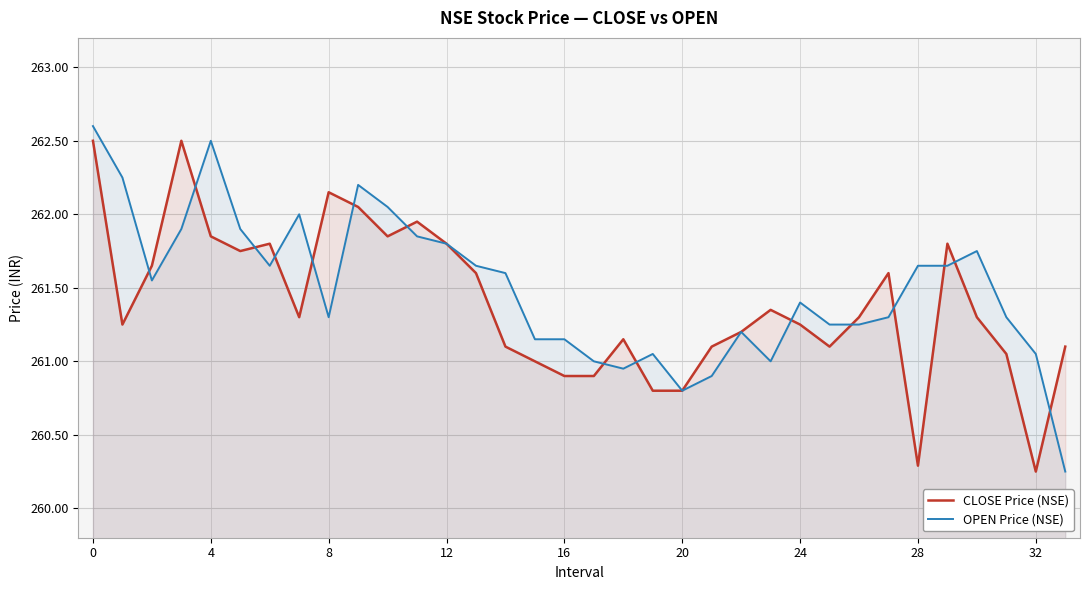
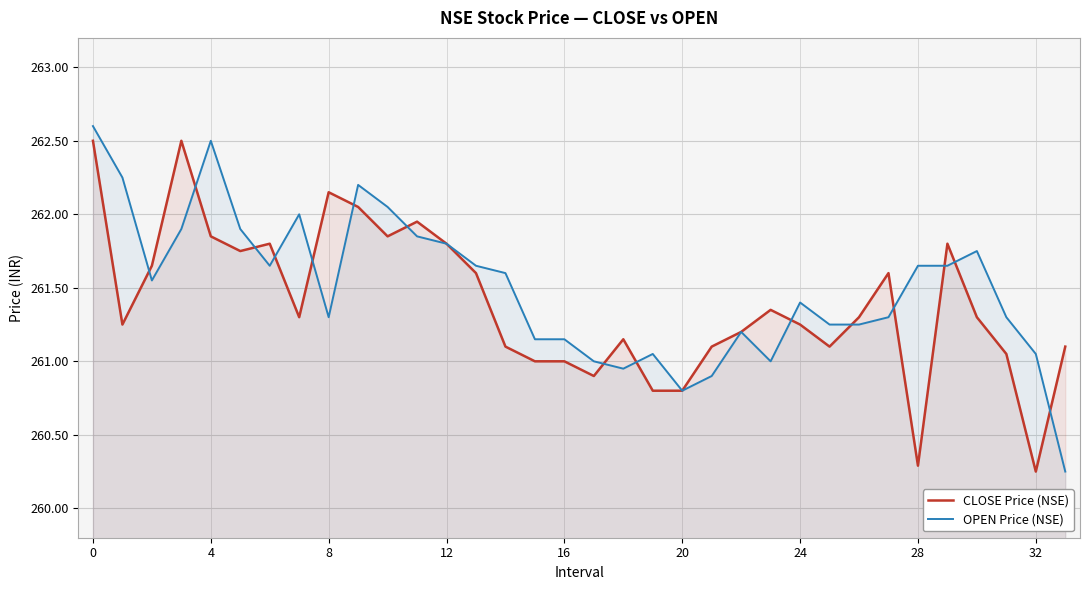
CLOSE Price (NSE), 16: 260.9 -> 261.0
